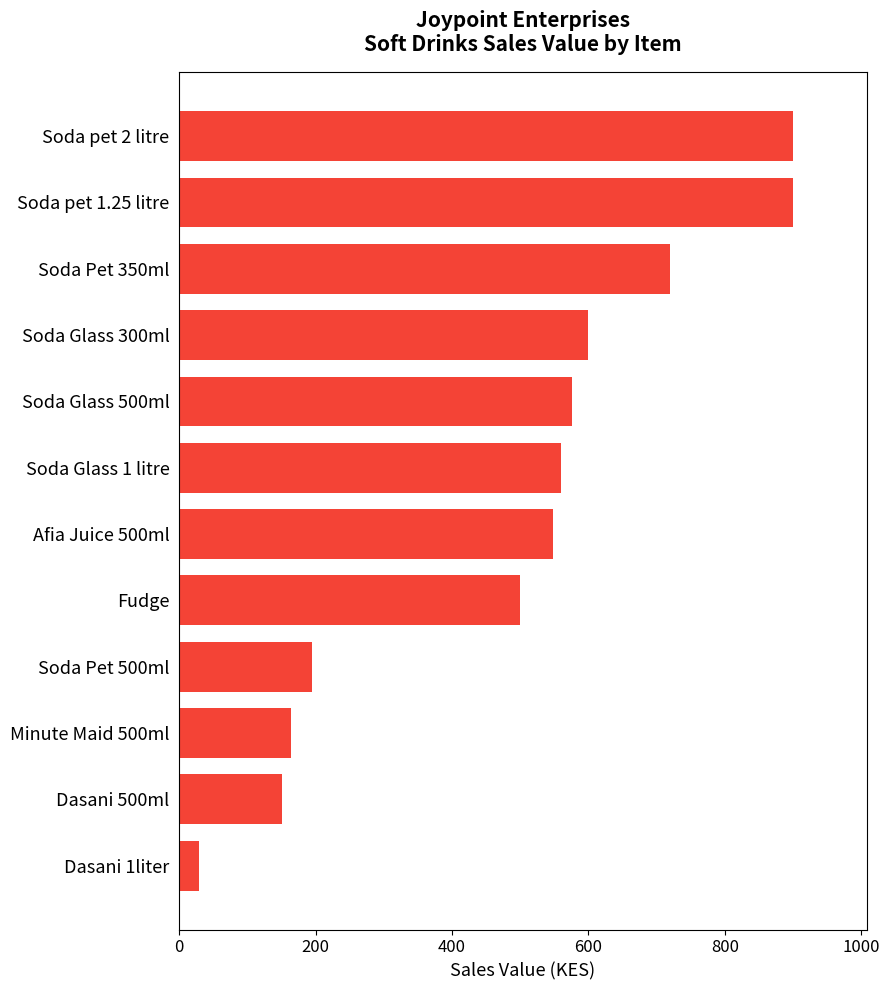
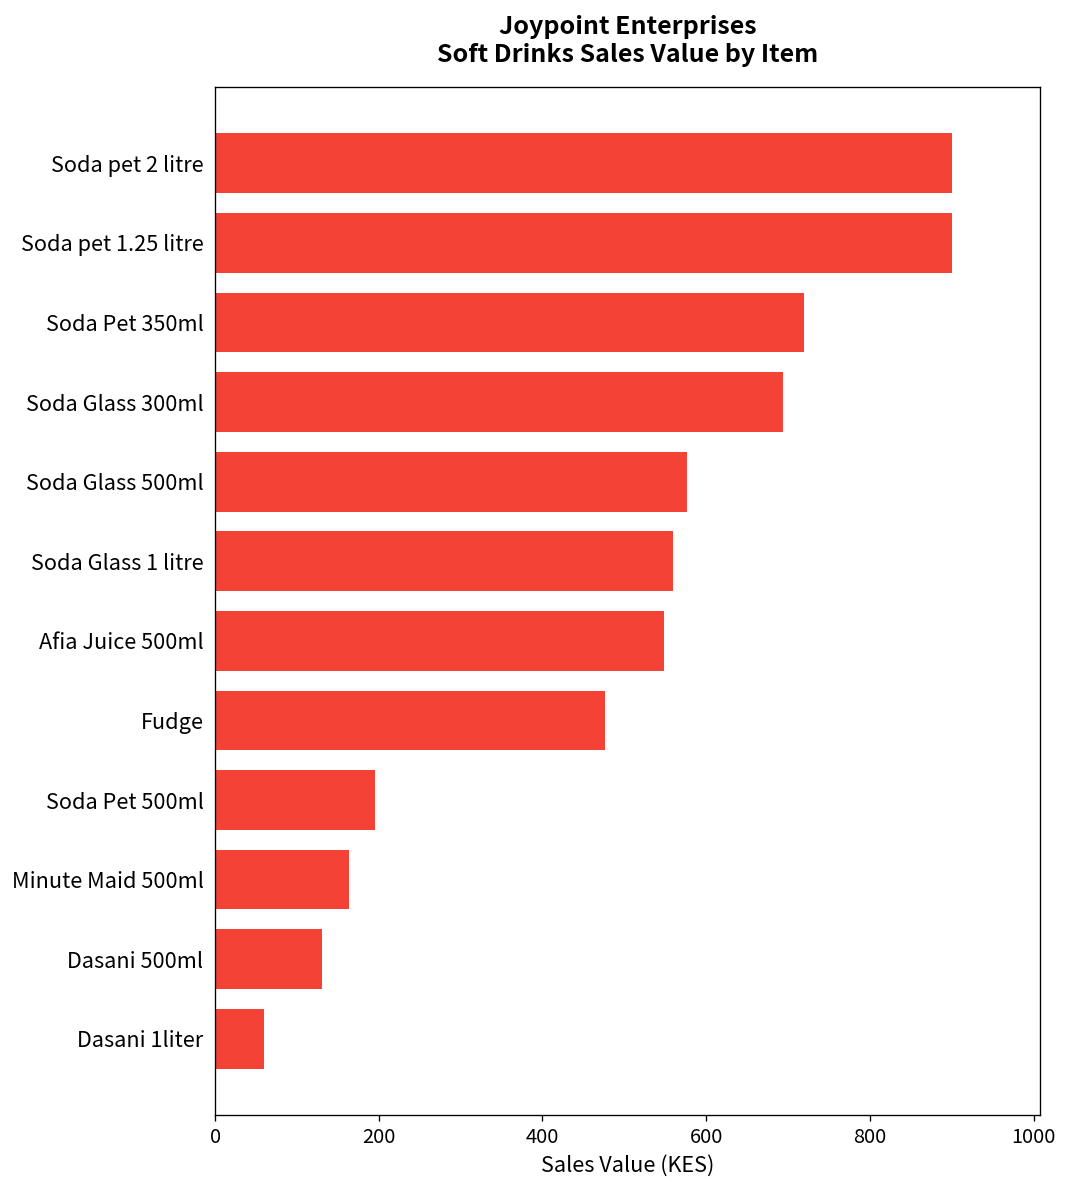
Soda Glass 300ml: 600 -> 690
Fudge: 500 -> 480
Dasani 500ml: 150 -> 130
Dasani 1liter: 30 -> 60
